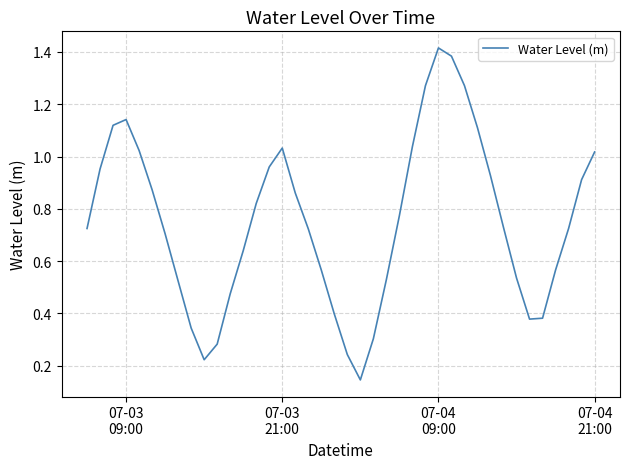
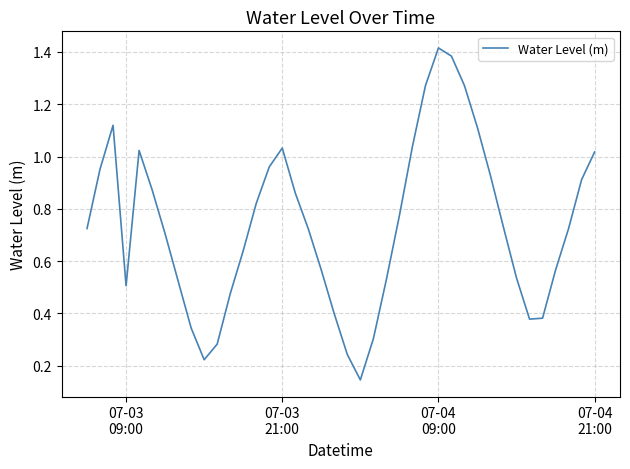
07-03 09:00: 1.14 -> 0.51
